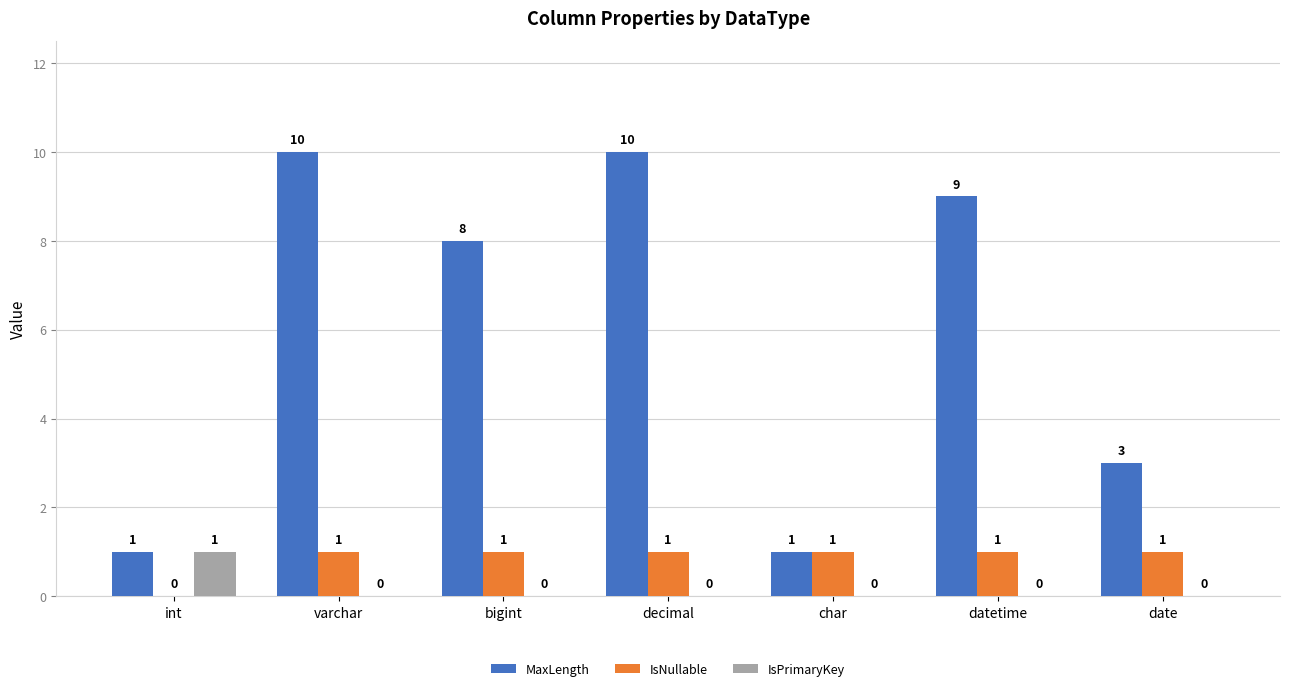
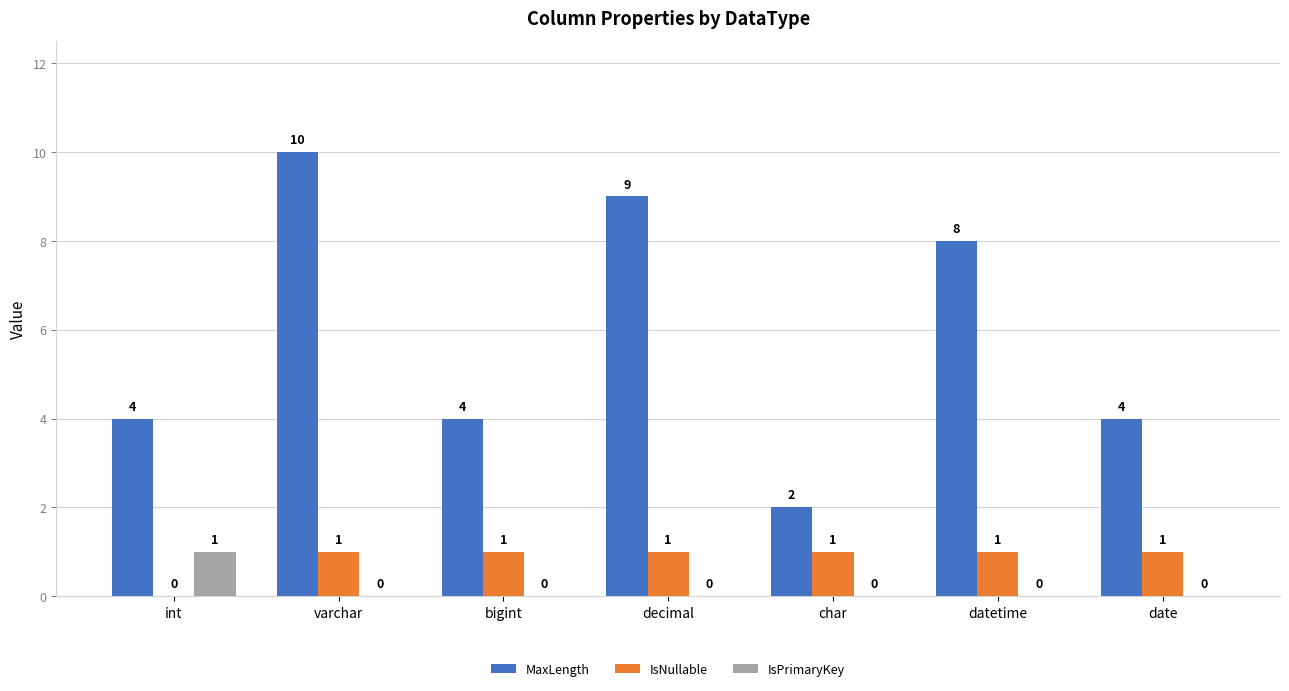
MaxLength, int: 1 -> 4
MaxLength, bigint: 8 -> 4
MaxLength, decimal: 10 -> 9
MaxLength, char: 1 -> 2
MaxLength, datetime: 9 -> 8
MaxLength, date: 3 -> 4
